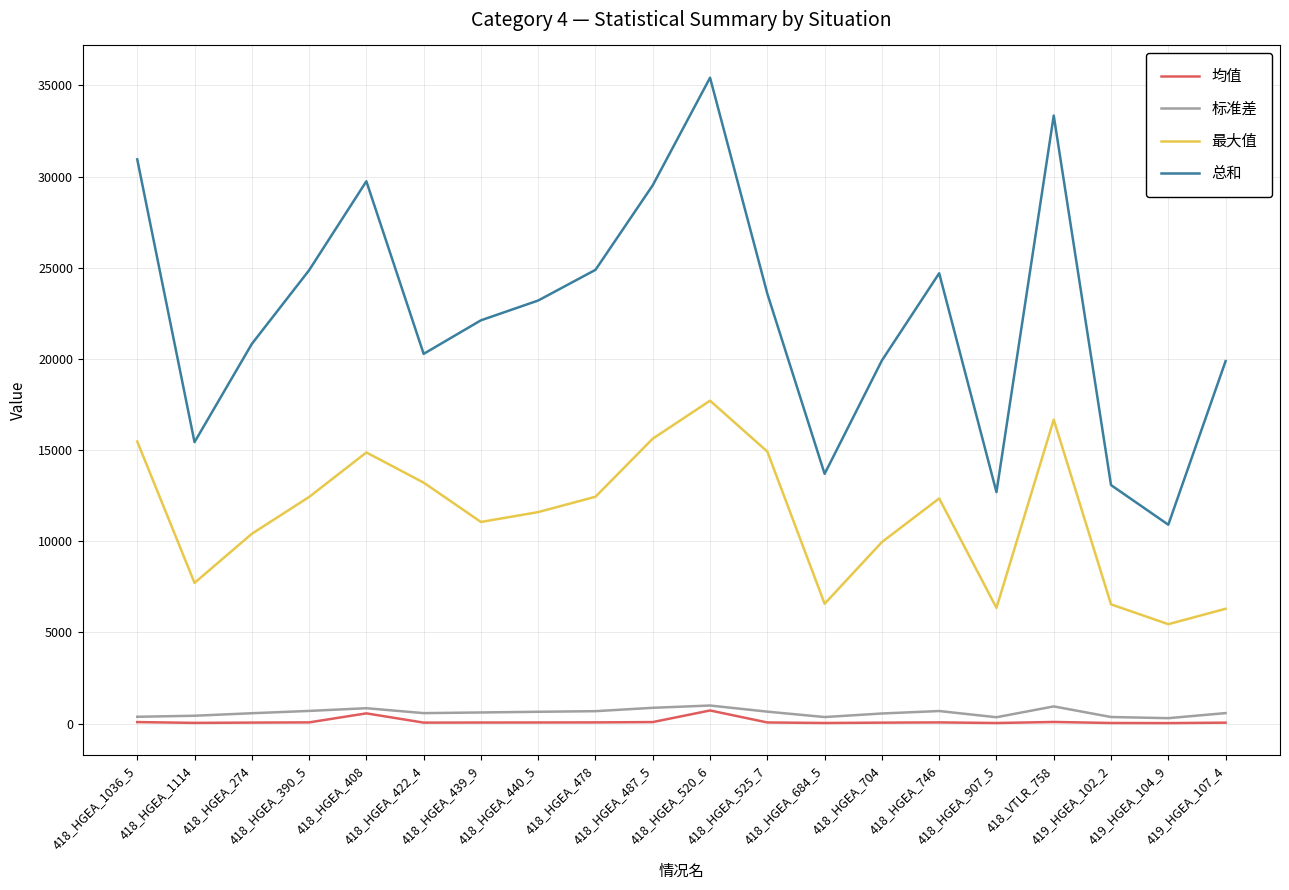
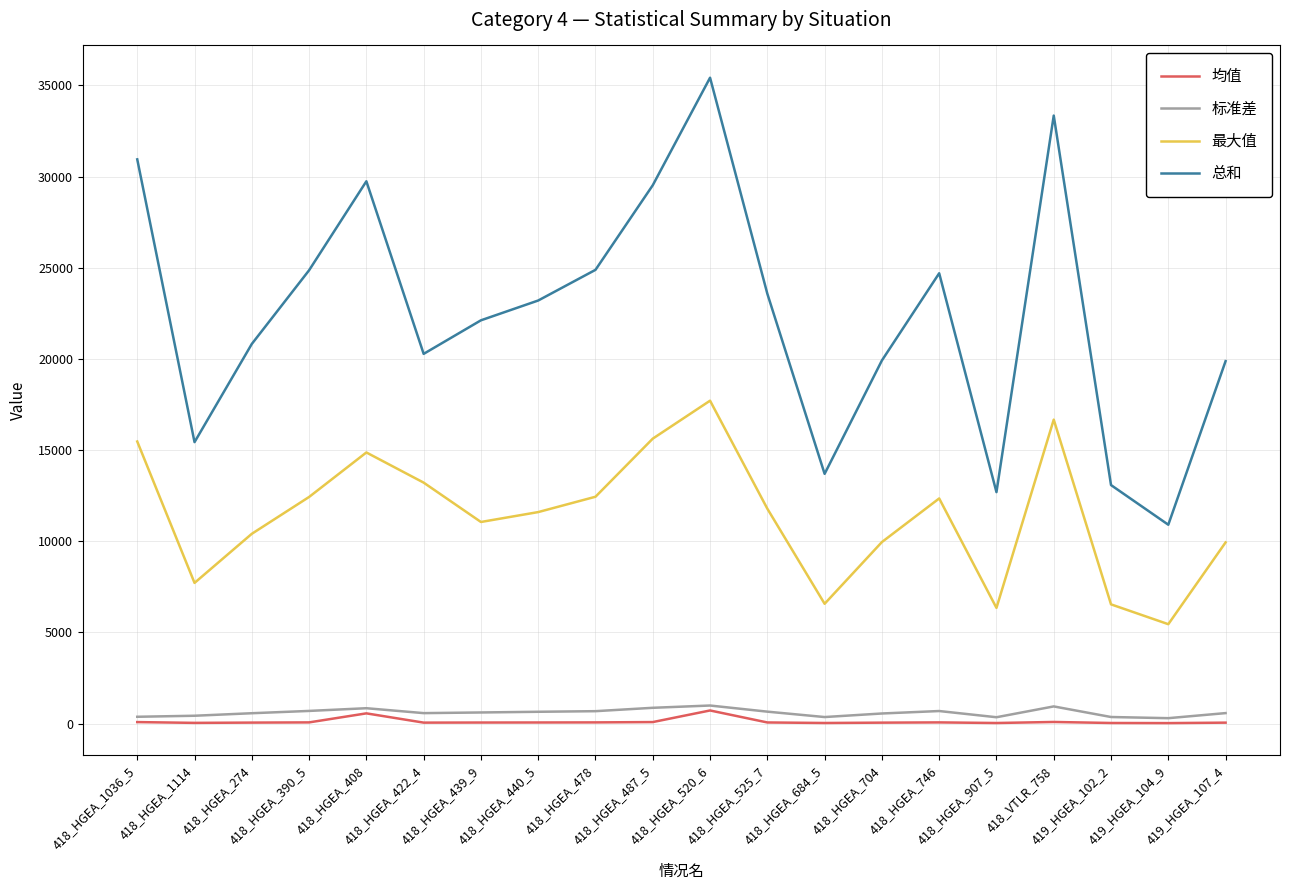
最大值, 418_HGEA_525_7: 14900 -> 11800
最大值, 419_HGEA_107_4: 6300 -> 9900
